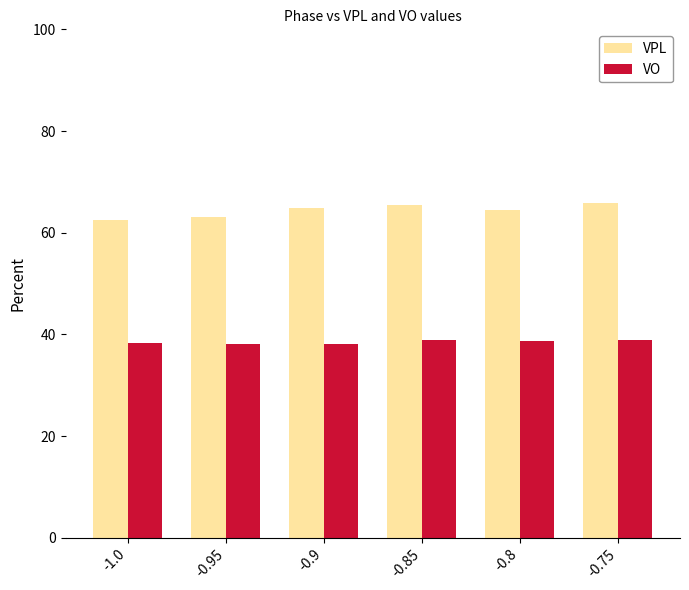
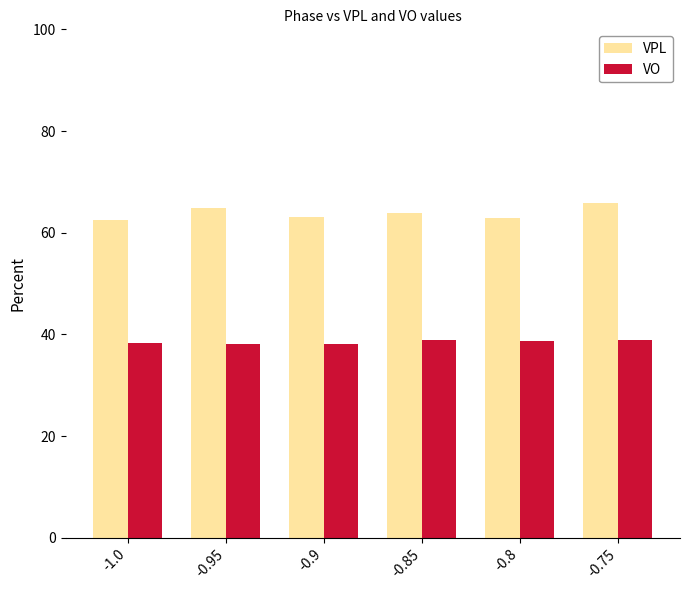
VPL, -0.95: 63 -> 65
VPL, -0.9: 65 -> 63
VPL, -0.85: 66 -> 64
VPL, -0.8: 65 -> 63
